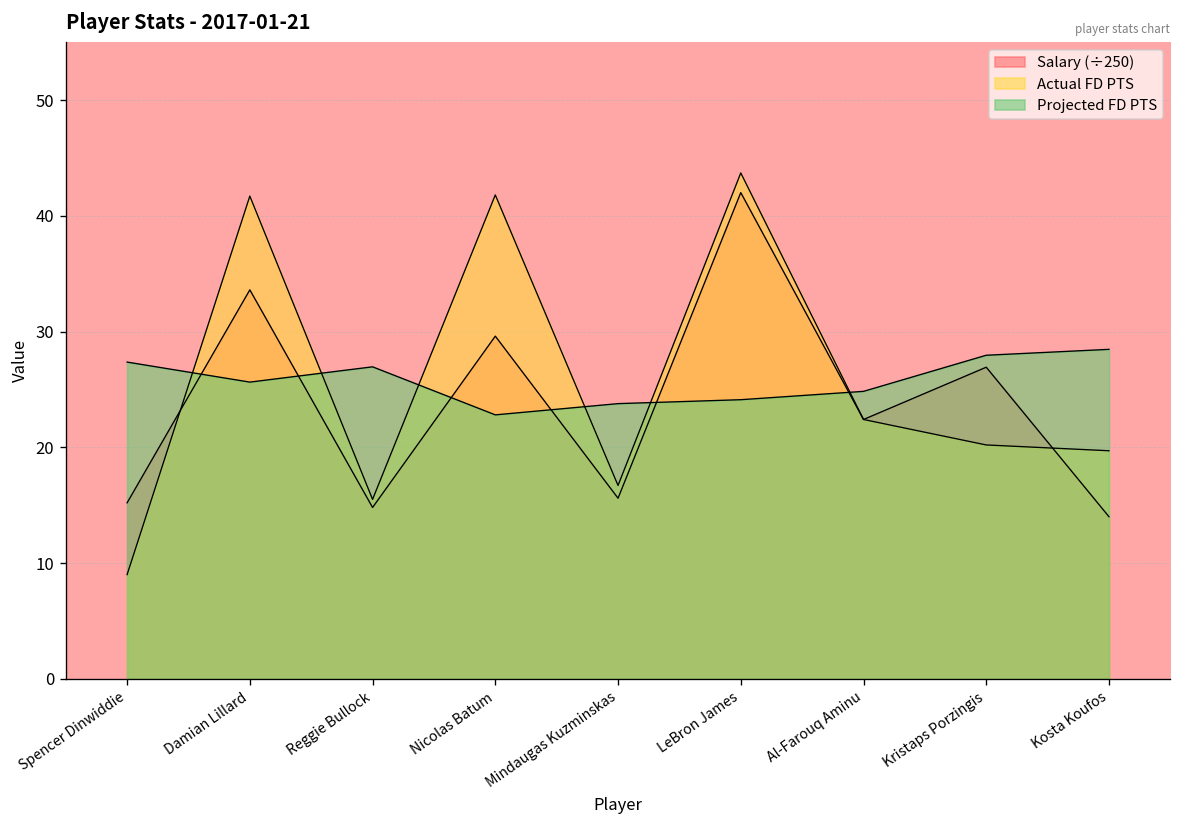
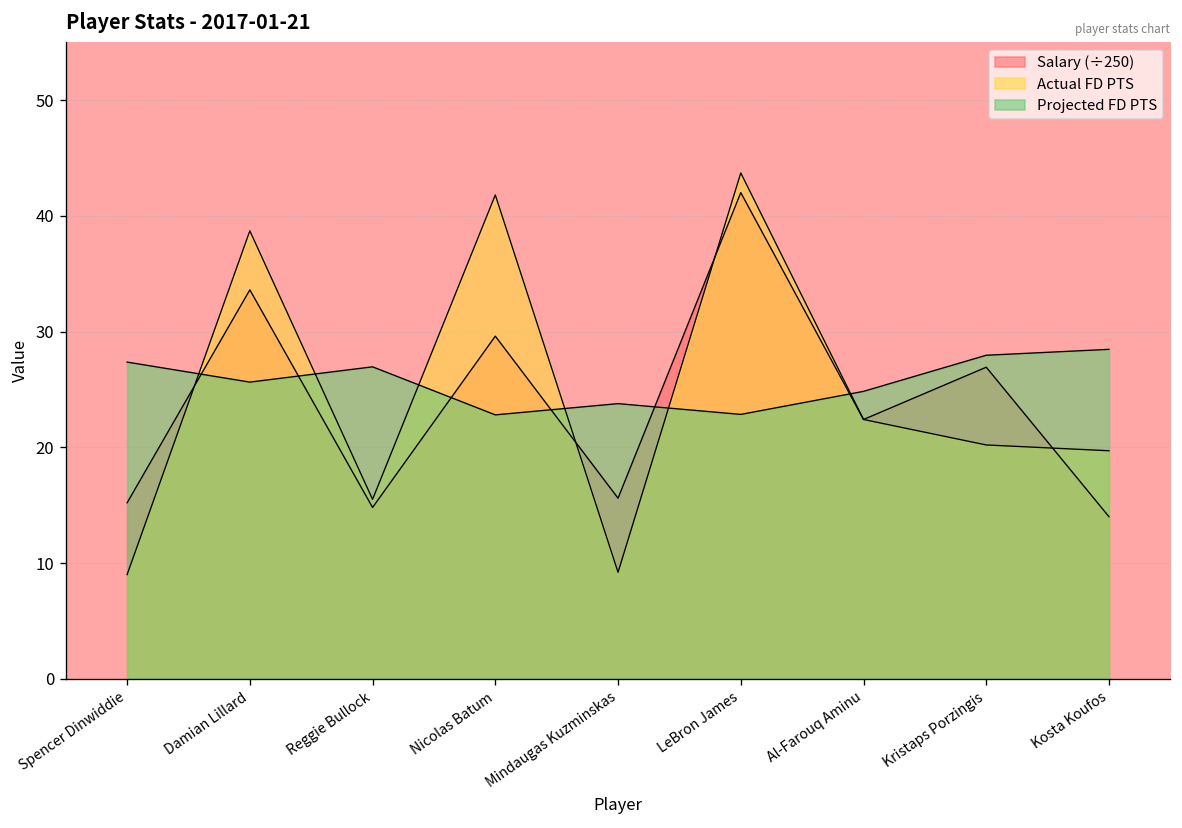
Actual FD PTS, Damian Lillard: 42 -> 39
Actual FD PTS, Mindaugas Kuzminskas: 17 -> 9
Projected FD PTS, LeBron James: 24 -> 23
